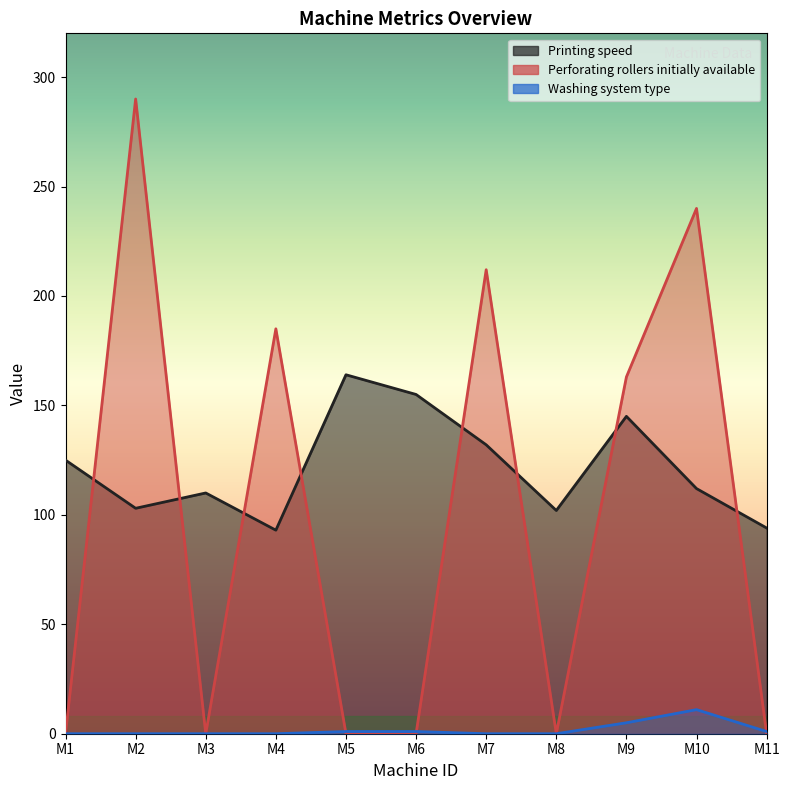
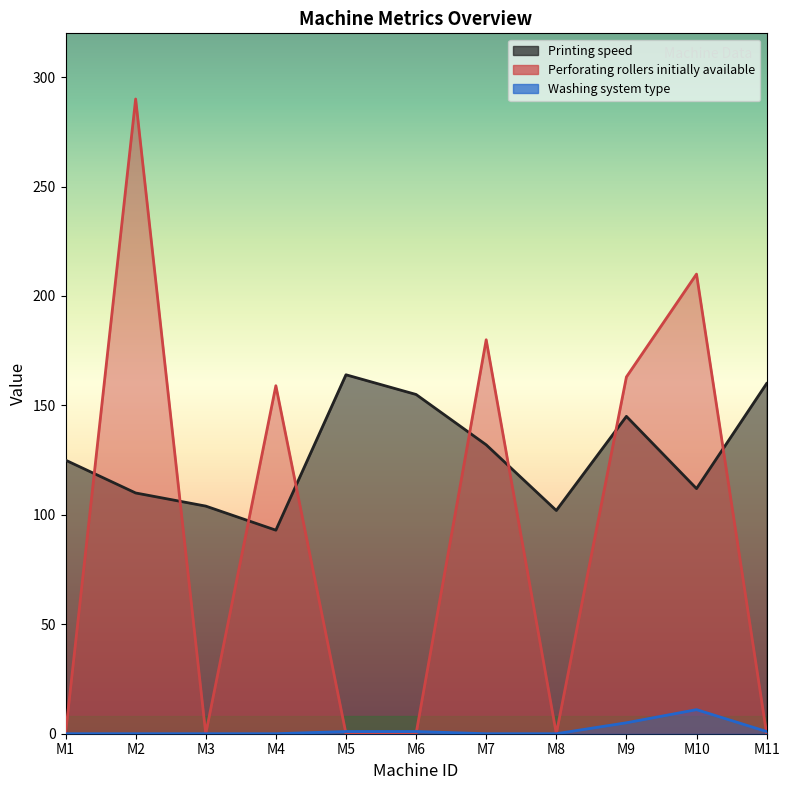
Printing speed, M2: 103 -> 110
Printing speed, M3: 110 -> 104
Perforating rollers initially available, M4: 185 -> 159
Perforating rollers initially available, M7: 212 -> 180
Perforating rollers initially available, M10: 240 -> 210
Printing speed, M11: 94 -> 160
